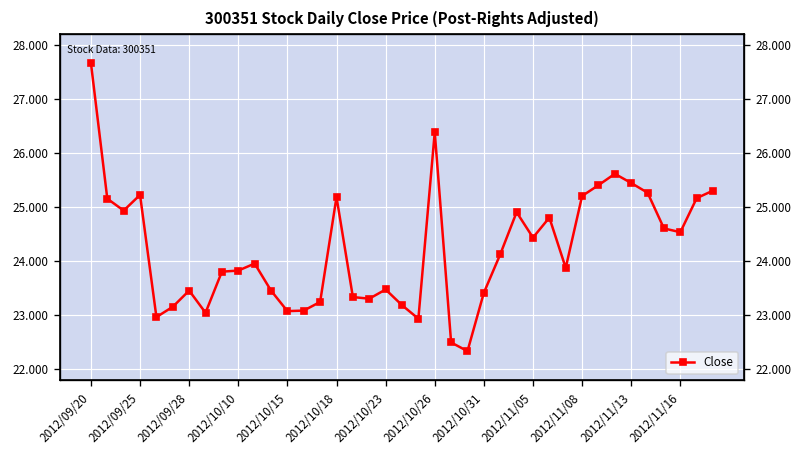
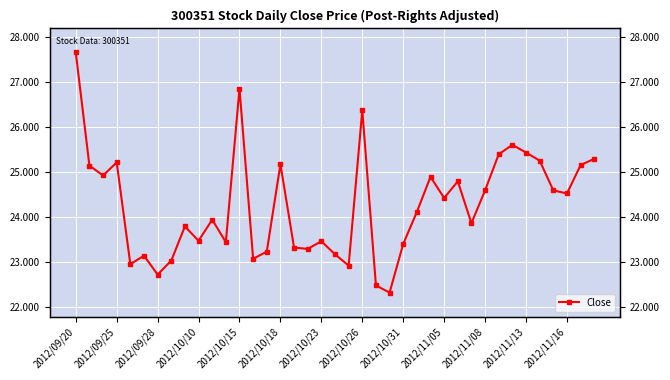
2012/09/28: 23.5 -> 22.7
2012/10/10: 23.8 -> 23.5
2012/10/15: 23.1 -> 26.9
2012/11/08: 25.2 -> 24.6
